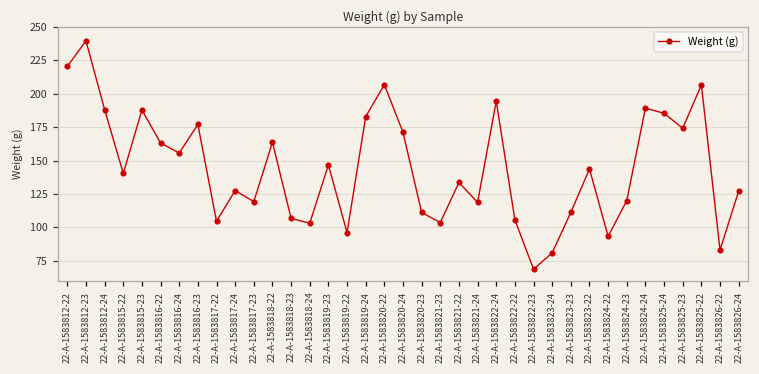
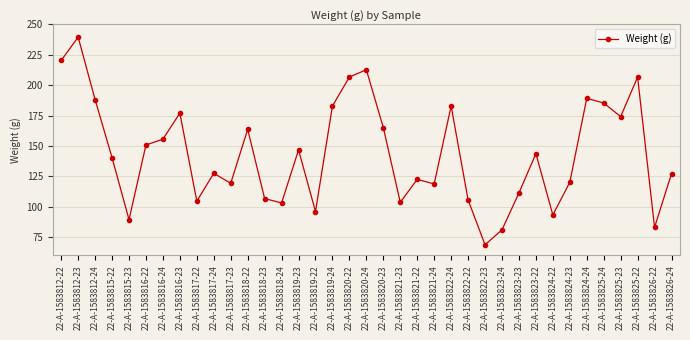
22-A-1583815-23: 188 -> 89
22-A-1583816-22: 163 -> 151
22-A-1583820-24: 171 -> 213
22-A-1583820-23: 111 -> 165
22-A-1583821-22: 134 -> 123
22-A-1583822-24: 194 -> 183
